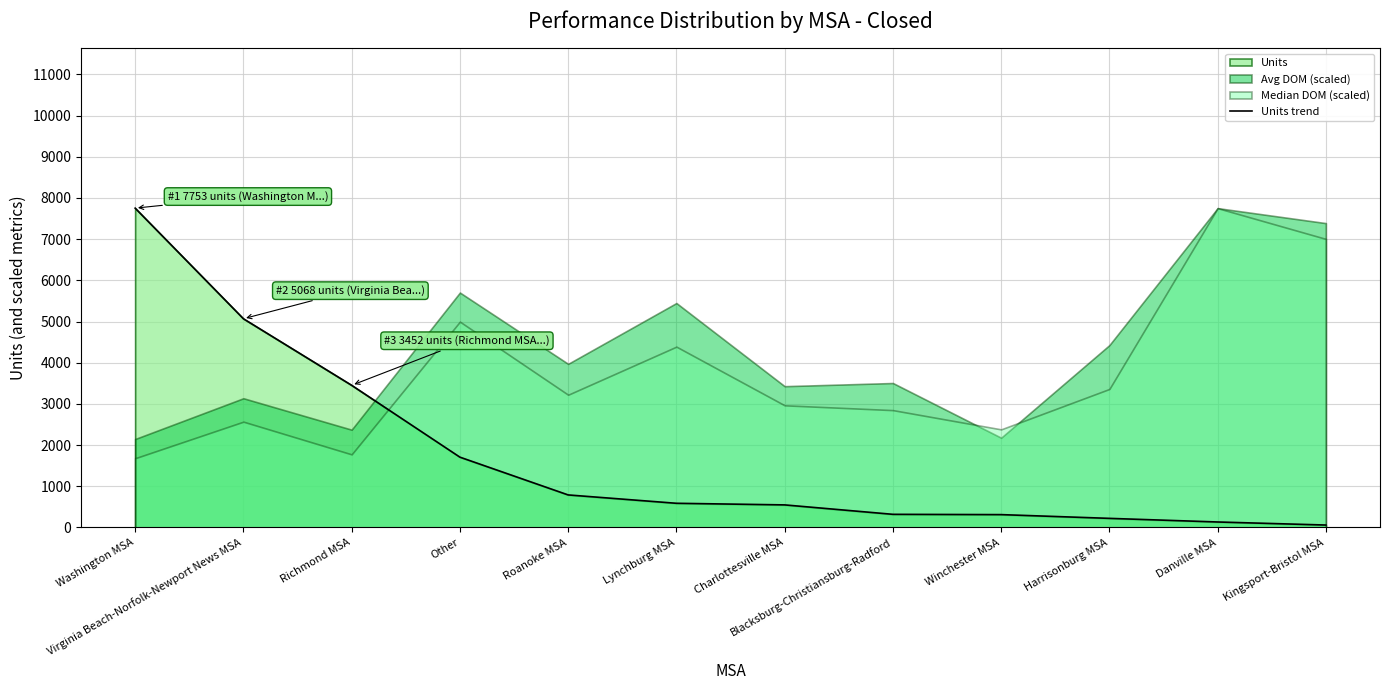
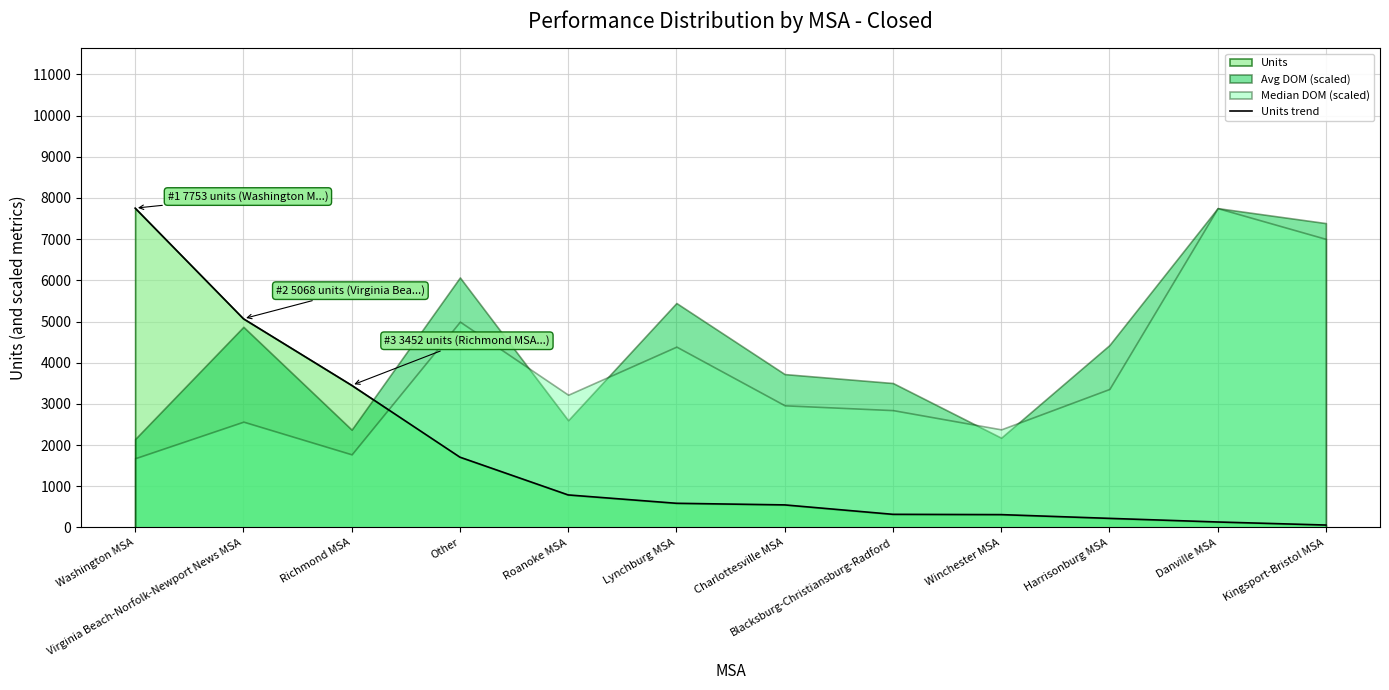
Avg DOM (scaled), Virginia Beach-Norfolk-Newport News MSA: 3100 -> 4900
Avg DOM (scaled), Other: 5700 -> 6100
Avg DOM (scaled), Roanoke MSA: 4000 -> 2600
Avg DOM (scaled), Charlottesville MSA: 3400 -> 3700
